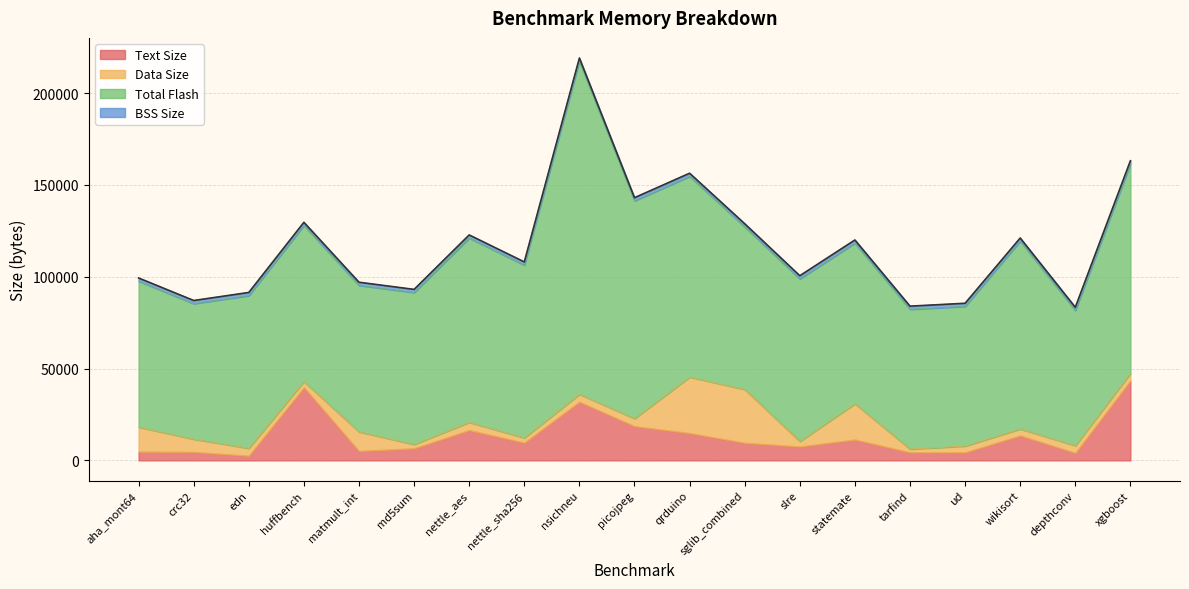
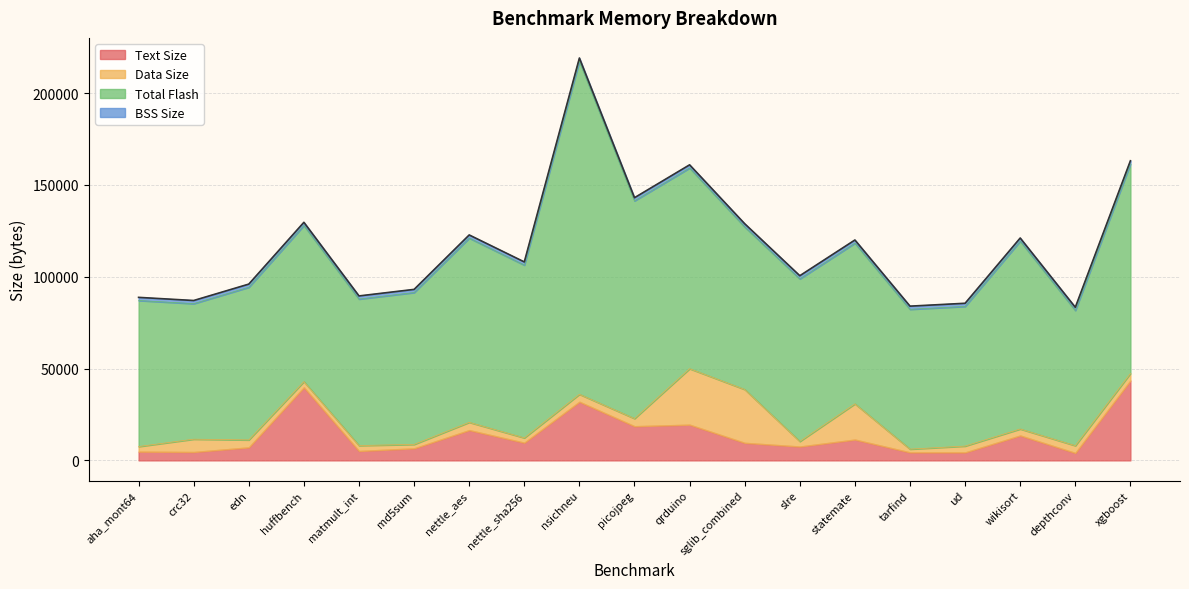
Data Size, aha_mont64: 13000 -> 3000
Text Size, edn: 3000 -> 7000
Data Size, matmult_int: 10000 -> 3000
Text Size, qrduino: 15000 -> 19000
